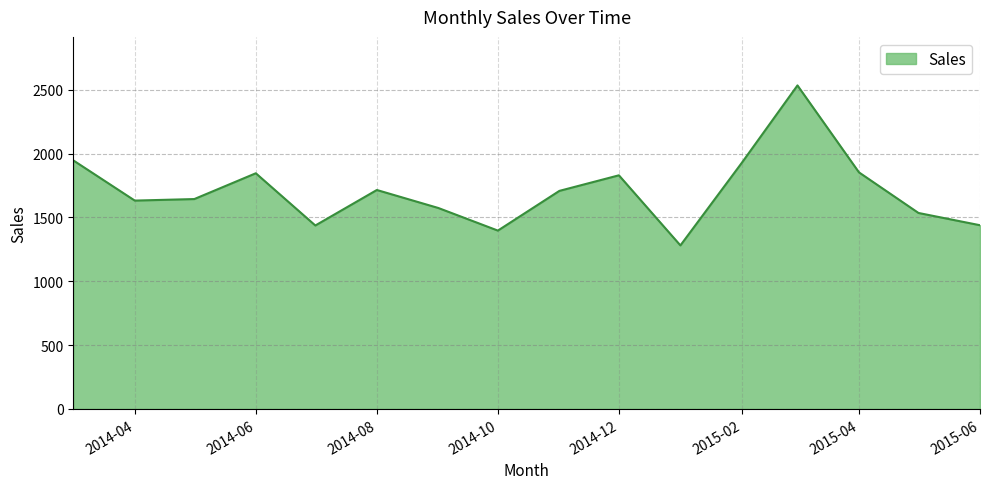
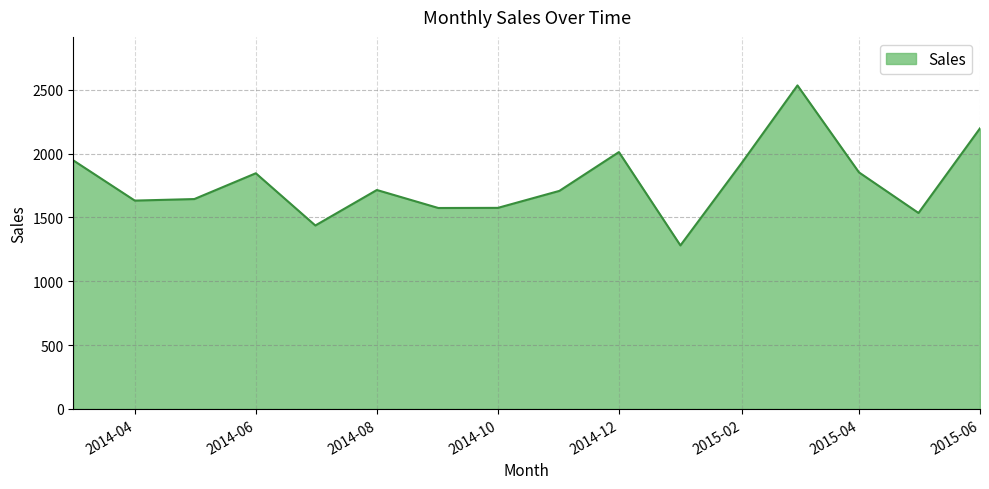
2014-10: 1400 -> 1580
2014-12: 1830 -> 2010
2015-06: 1440 -> 2200
